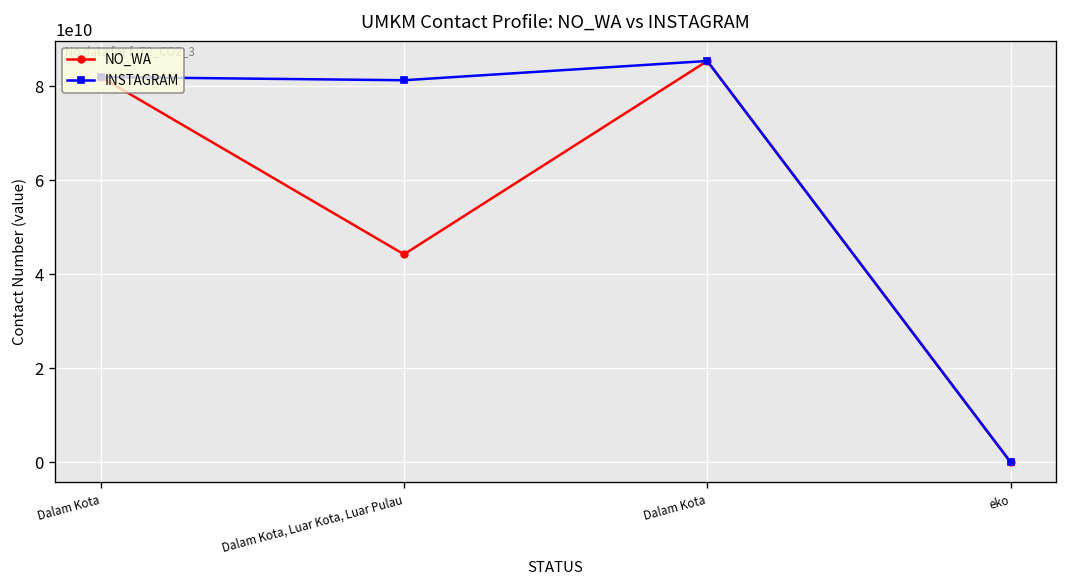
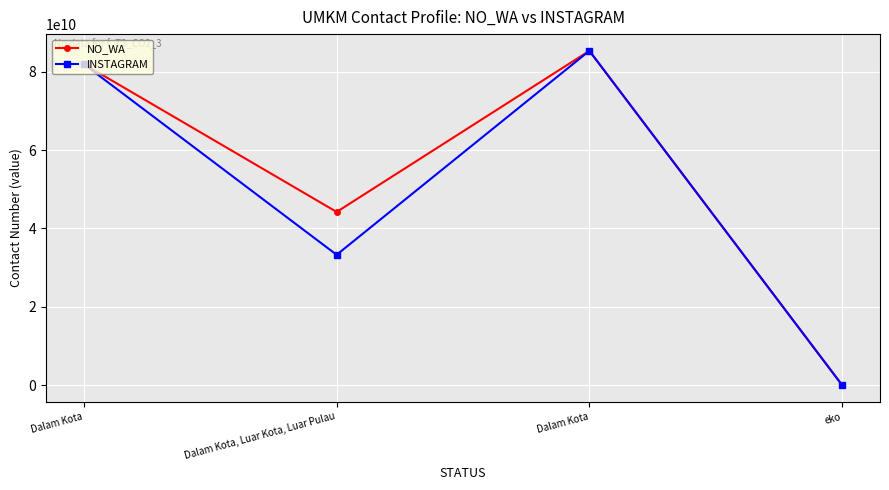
INSTAGRAM, Dalam Kota, Luar Kota, Luar Pulau: 81000000000 -> 33000000000
